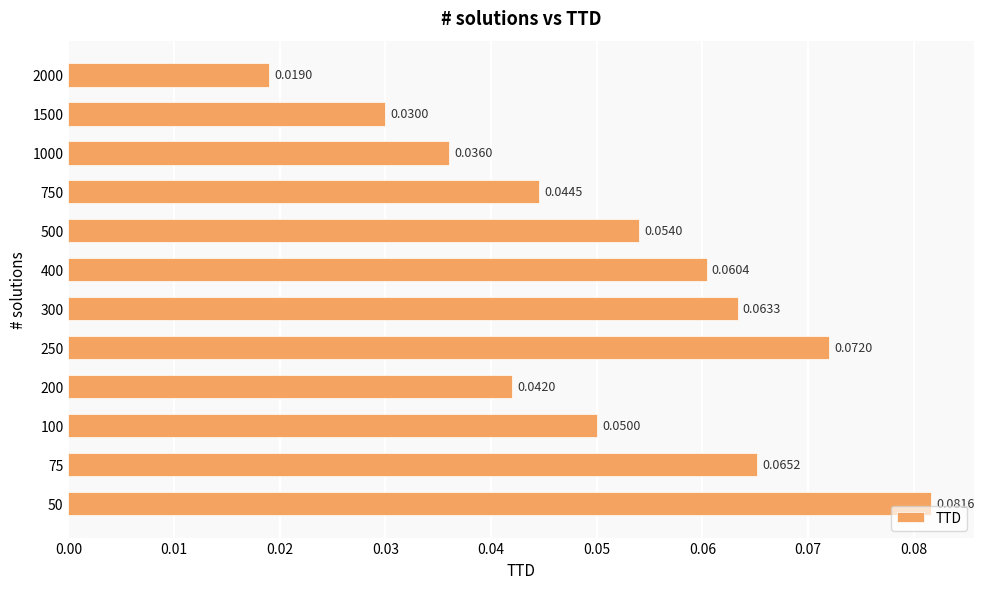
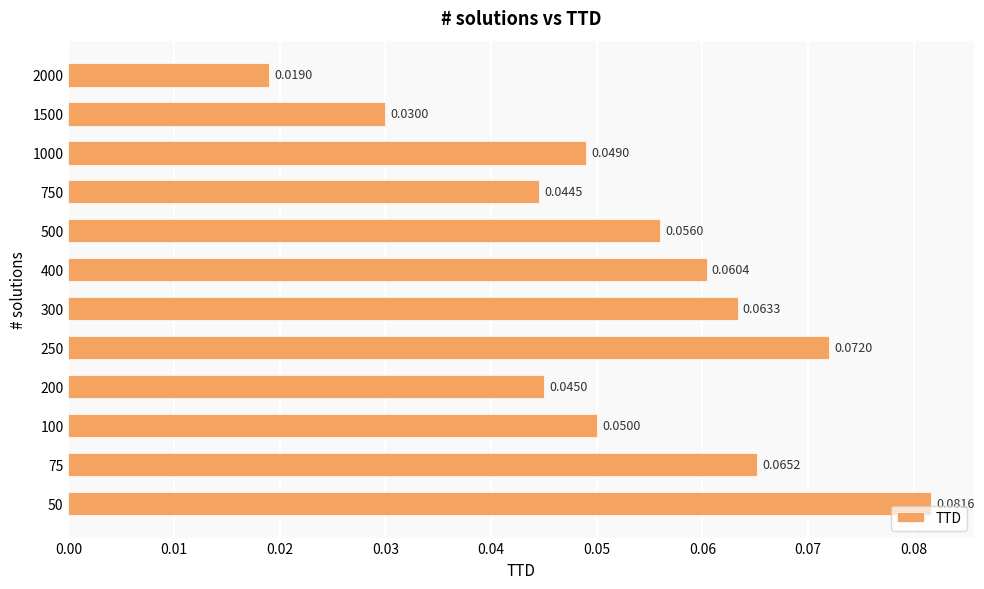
1000: 0.0360 -> 0.0490
500: 0.0540 -> 0.0560
200: 0.0420 -> 0.0450
